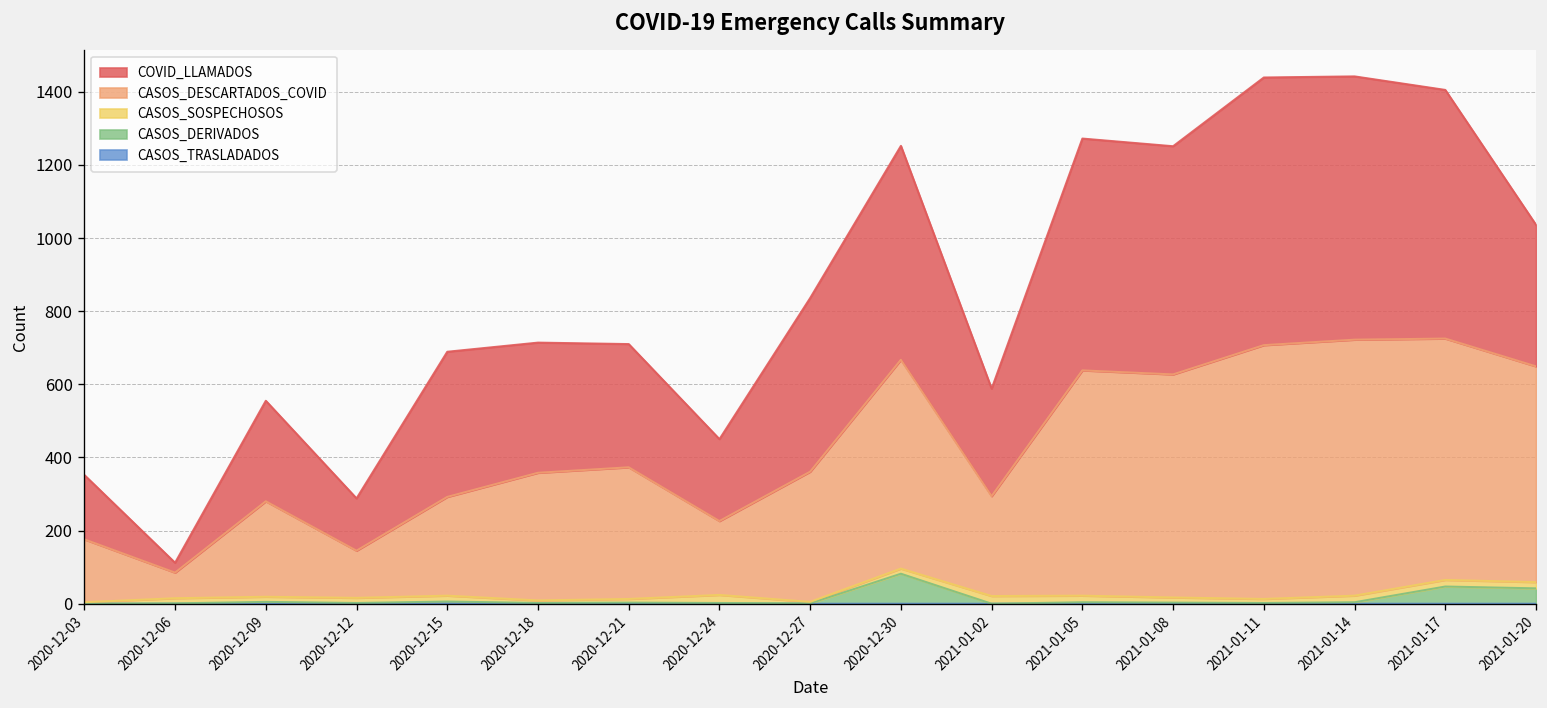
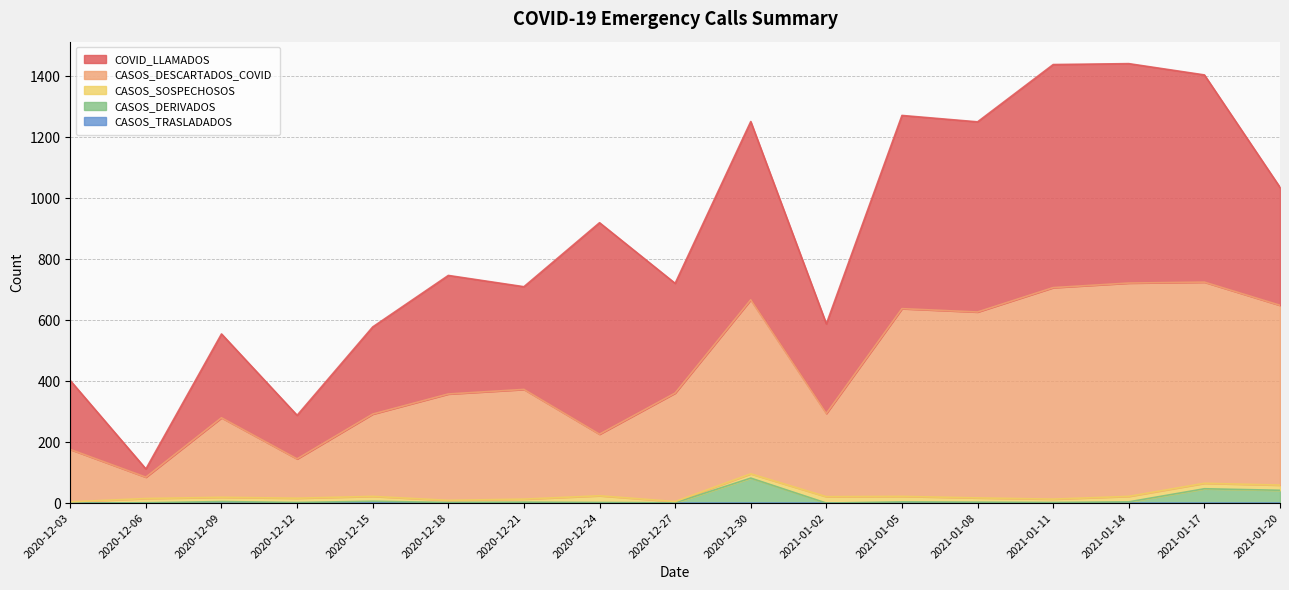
COVID_LLAMADOS, 2020-12-03: 180 -> 230
COVID_LLAMADOS, 2020-12-15: 400 -> 290
COVID_LLAMADOS, 2020-12-18: 360 -> 390
COVID_LLAMADOS, 2020-12-24: 220 -> 690
COVID_LLAMADOS, 2020-12-27: 480 -> 360
